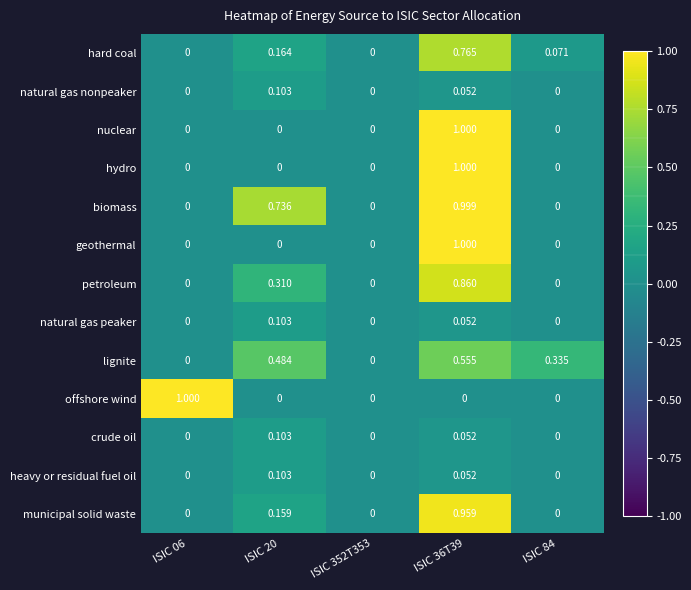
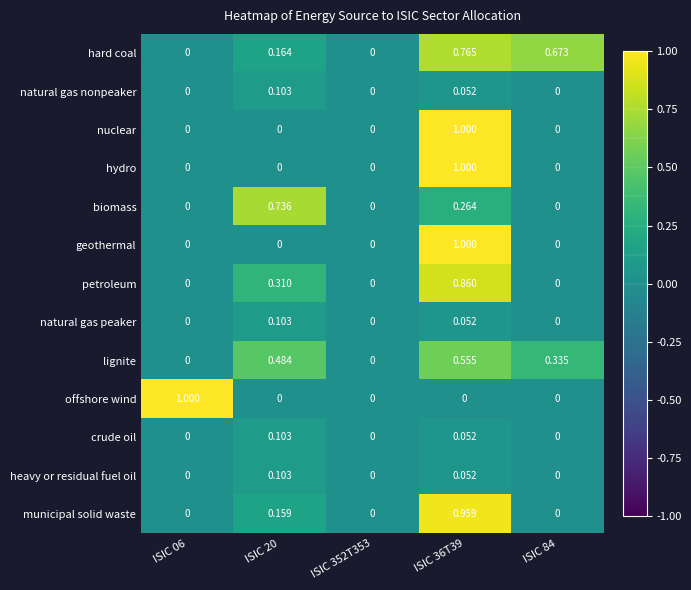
hard coal, ISIC 84: 0.071 -> 0.673
biomass, ISIC 36T39: 0.999 -> 0.264
